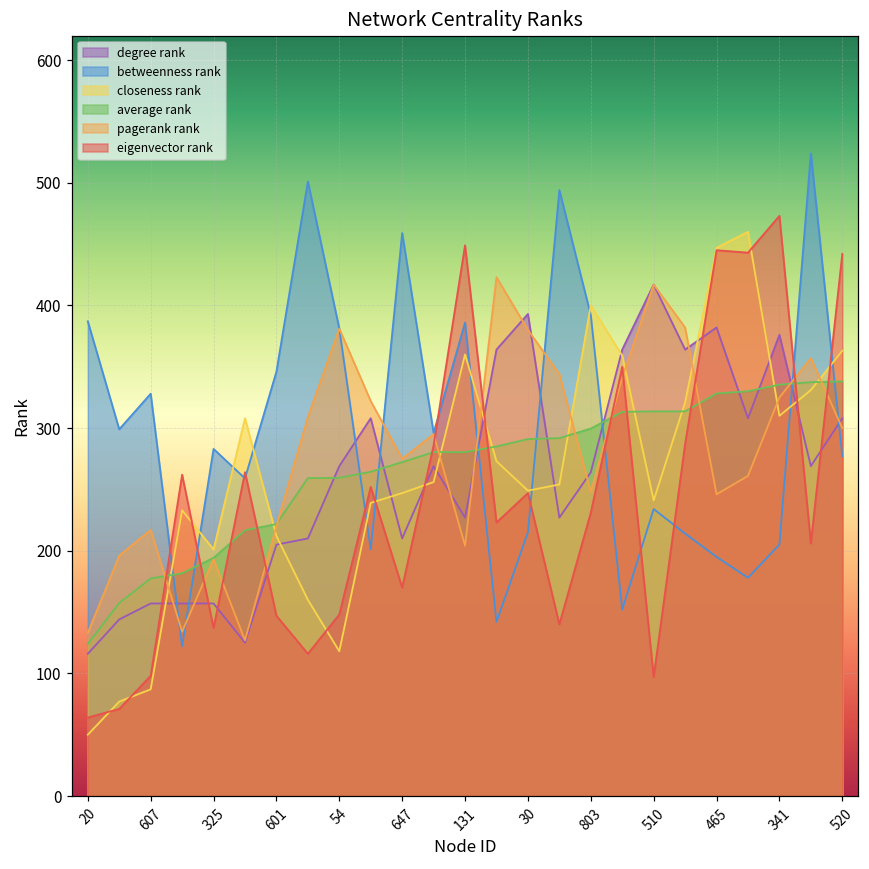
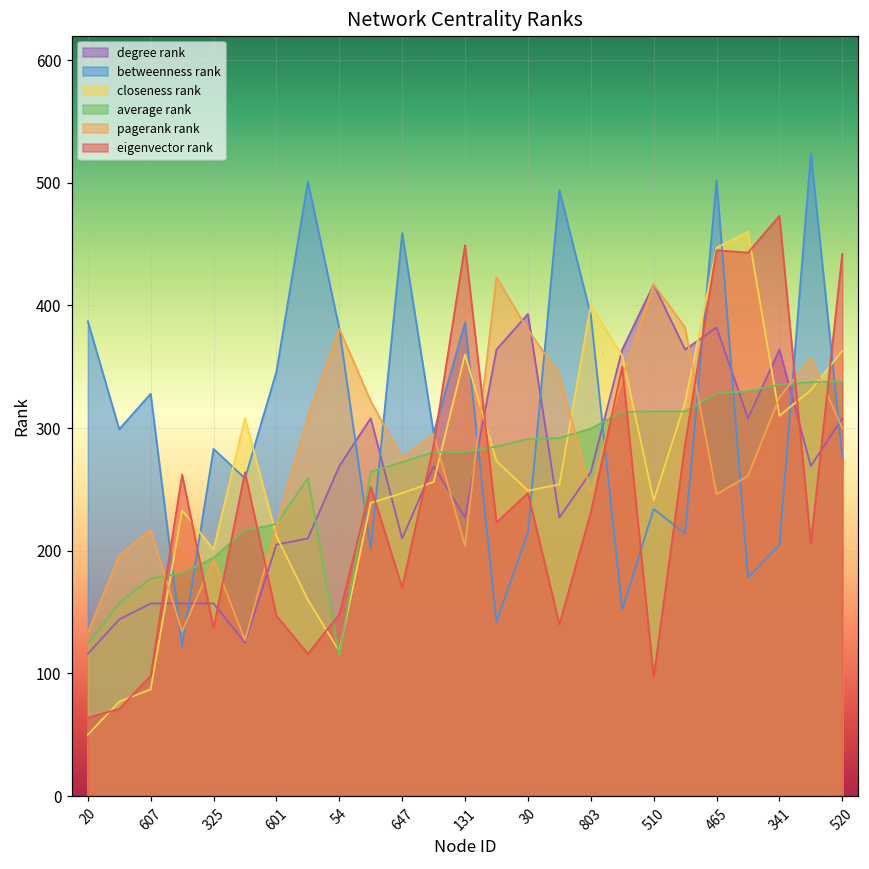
average rank, 54: 259 -> 114
betweenness rank, 465: 195 -> 502
degree rank, 341: 376 -> 364
